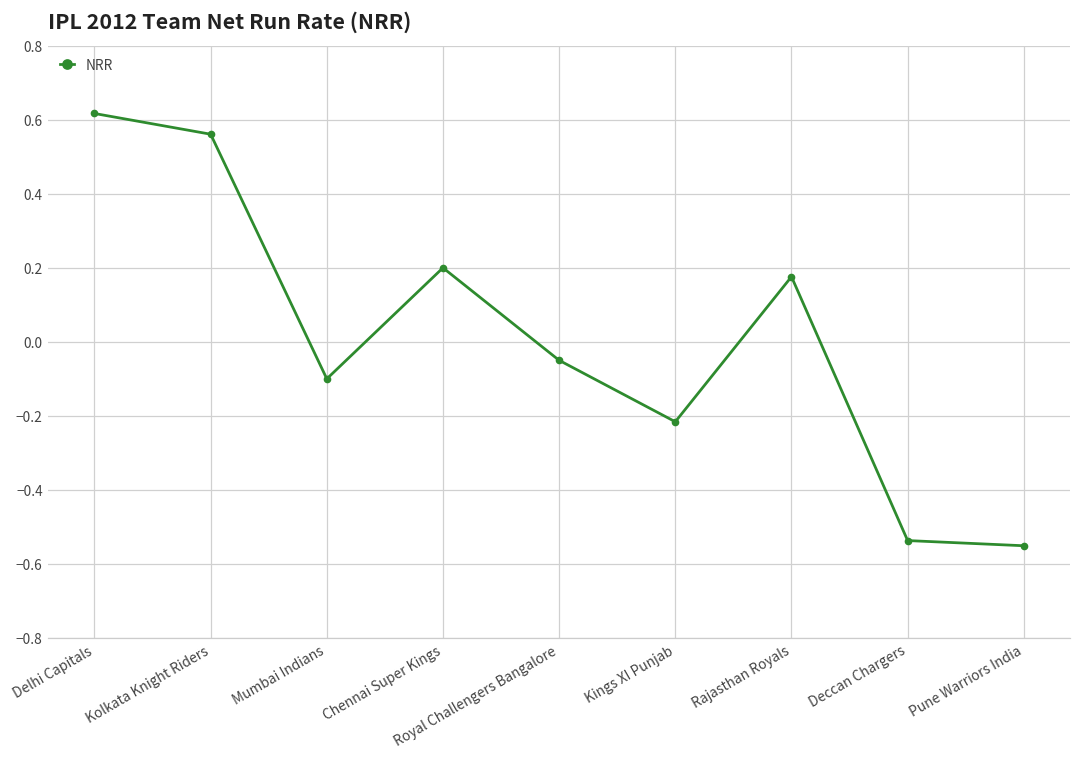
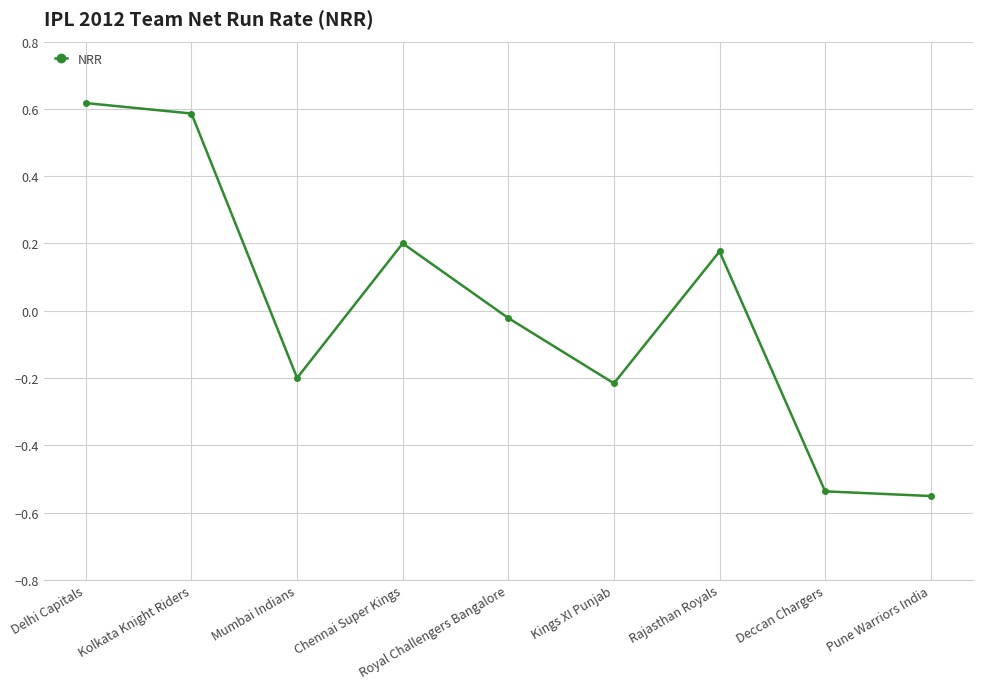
Kolkata Knight Riders: 0.56 -> 0.59
Mumbai Indians: -0.1 -> -0.2
Royal Challengers Bangalore: -0.05 -> -0.02
